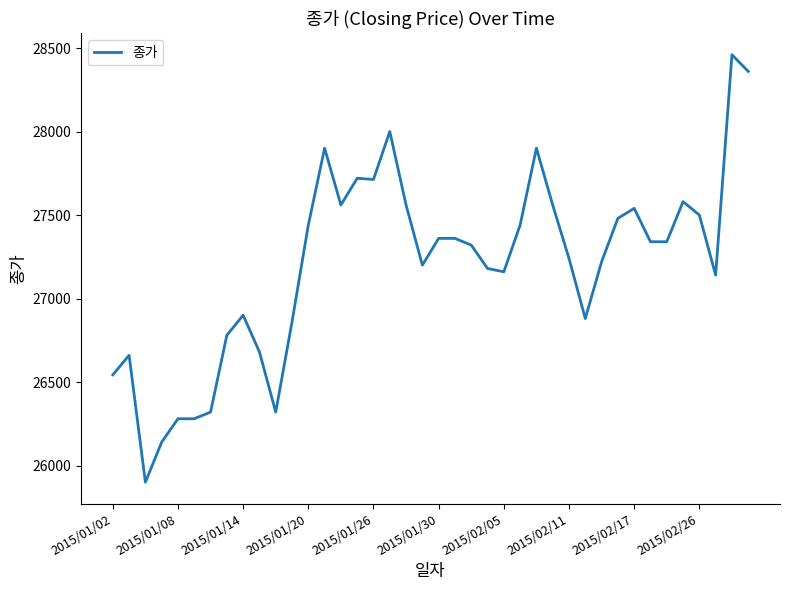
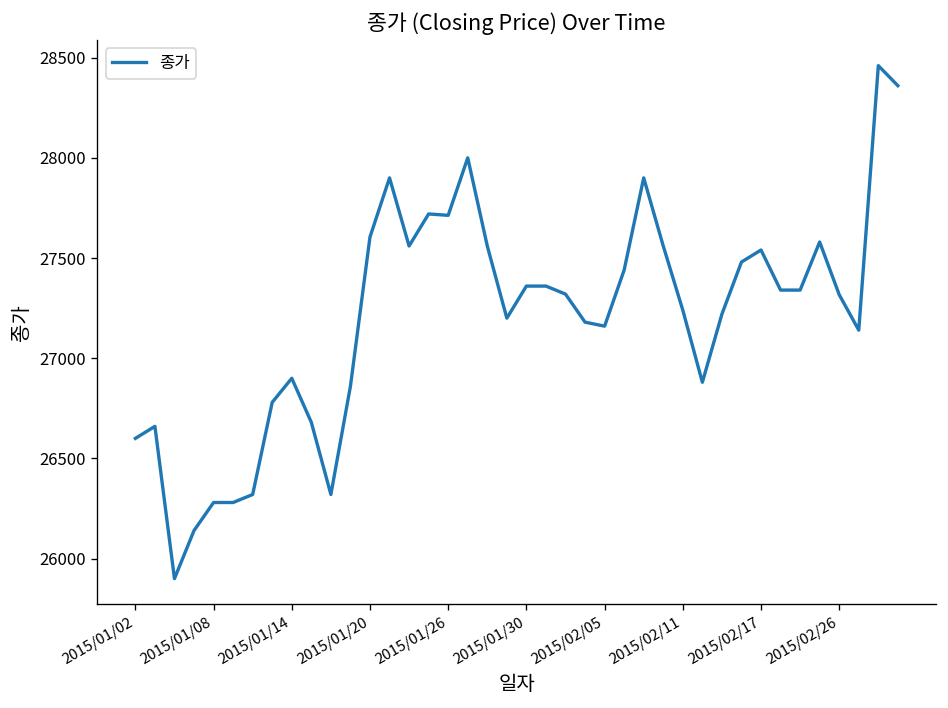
2015/01/02: 26540 -> 26600
2015/01/20: 27440 -> 27610
2015/02/26: 27500 -> 27320
